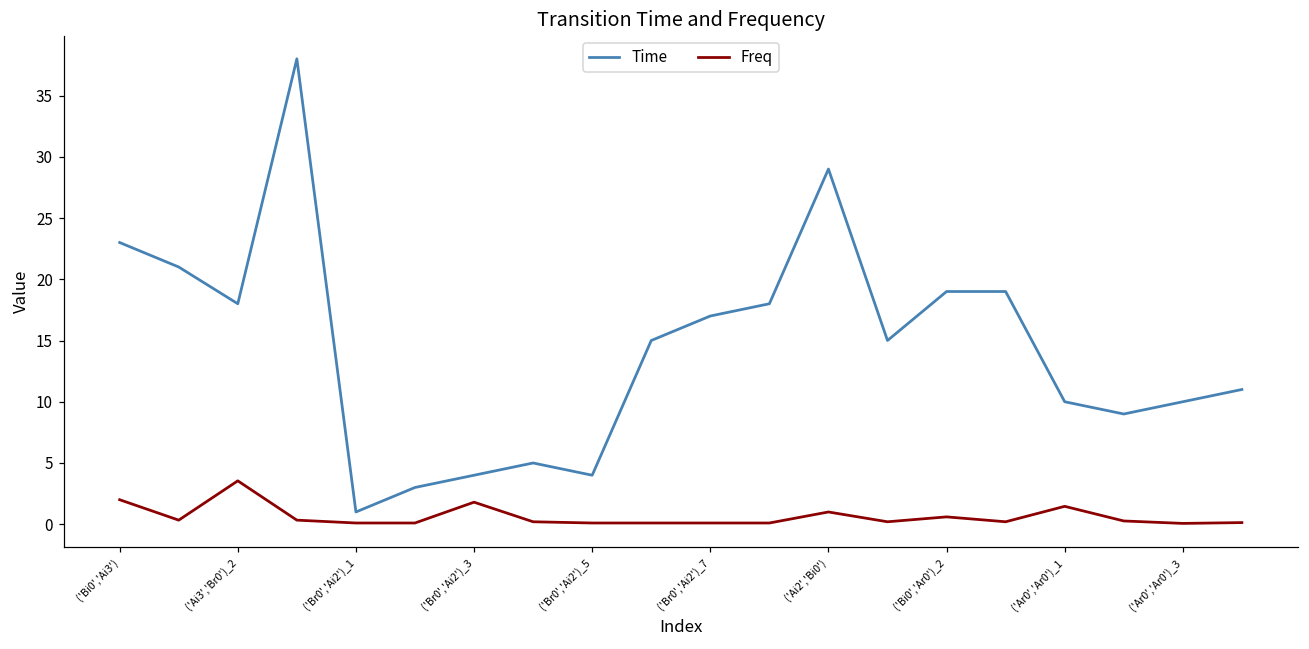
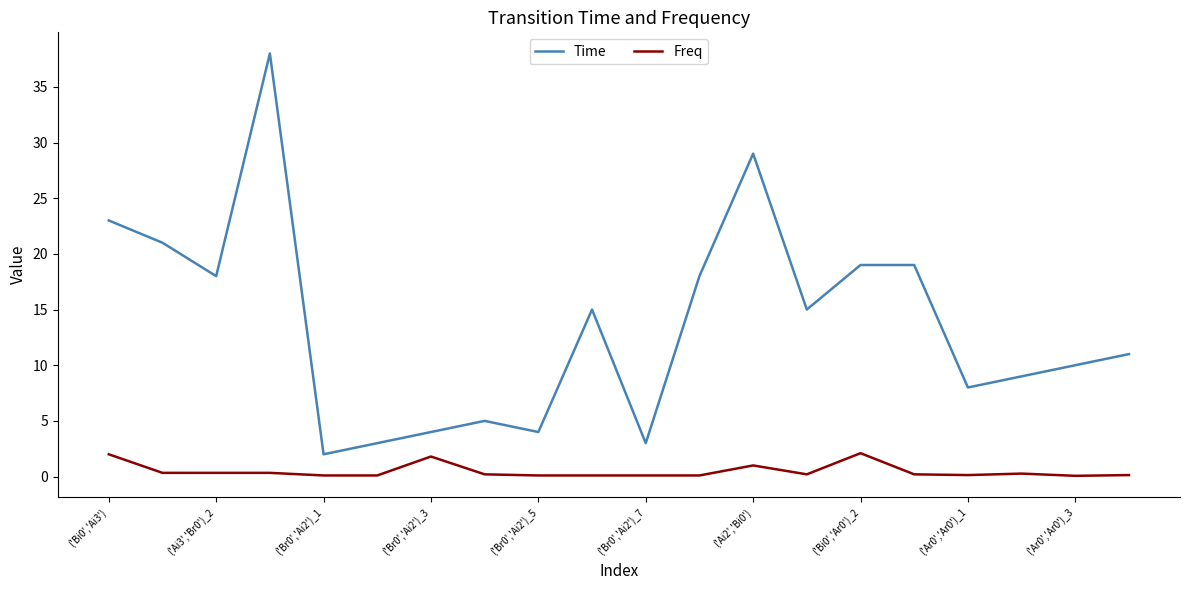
Freq, ('Ai3','Br0')_2: 3.5 -> 0.3
Time, ('Br0','Ai2')_1: 1 -> 2
Time, ('Br0','Ai2')_7: 17 -> 3
Freq, ('Bi0','Ar0')_2: 0.6 -> 2.1
Time, ('Ar0','Ar0')_1: 10 -> 8
Freq, ('Ar0','Ar0')_1: 1.5 -> 0.1
